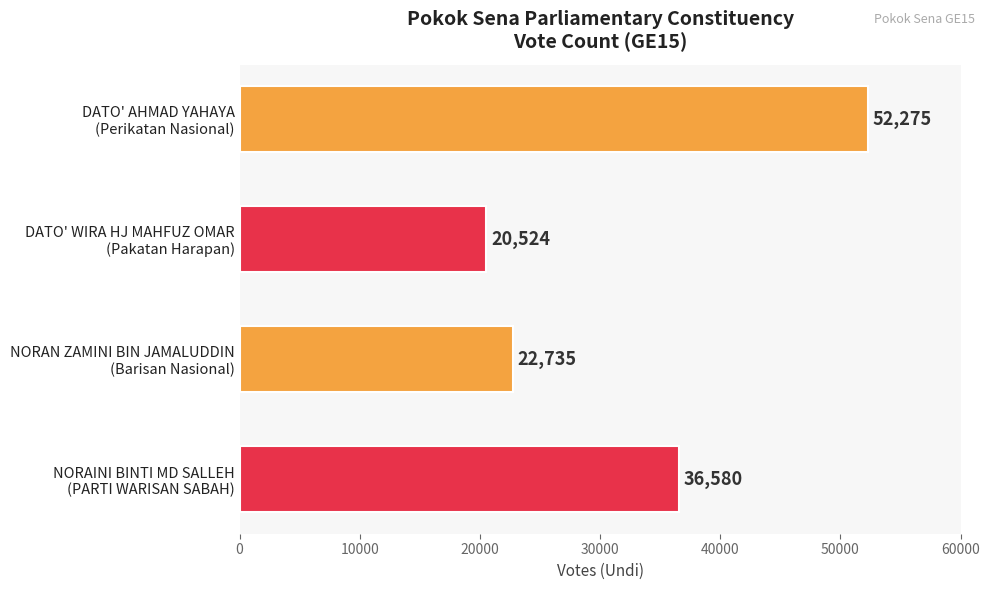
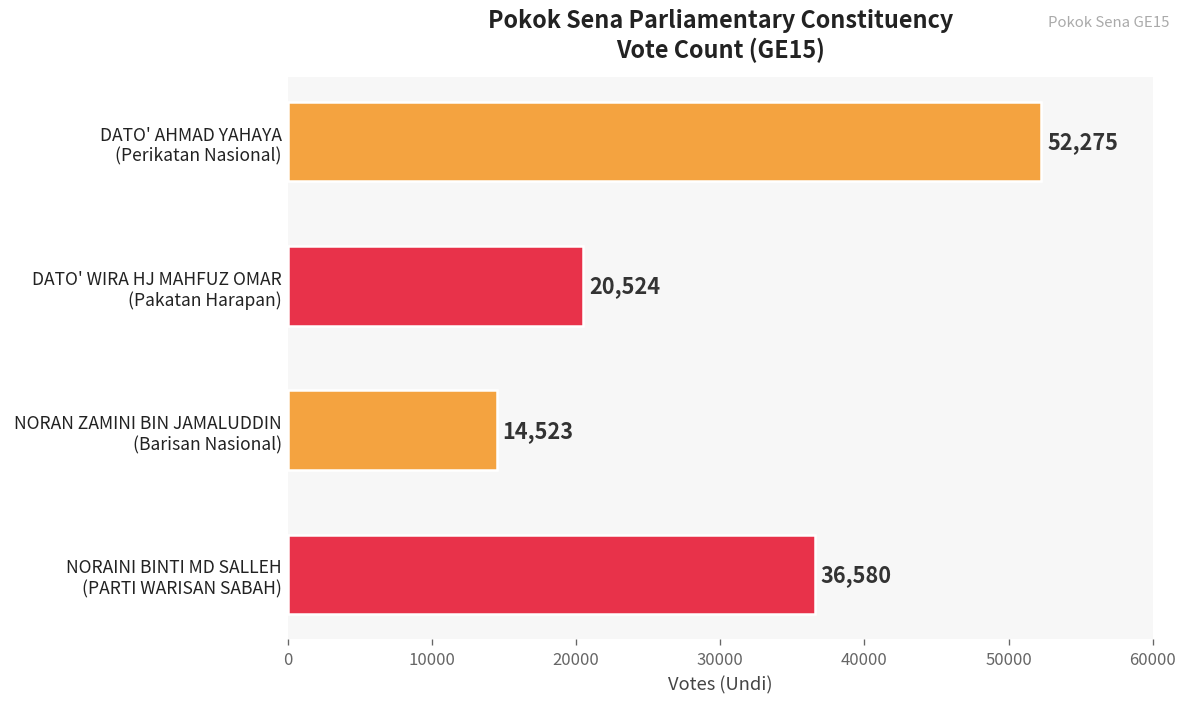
NORAN ZAMINI BIN JAMALUDDIN (Barisan Nasional): 22,735 -> 14,523
